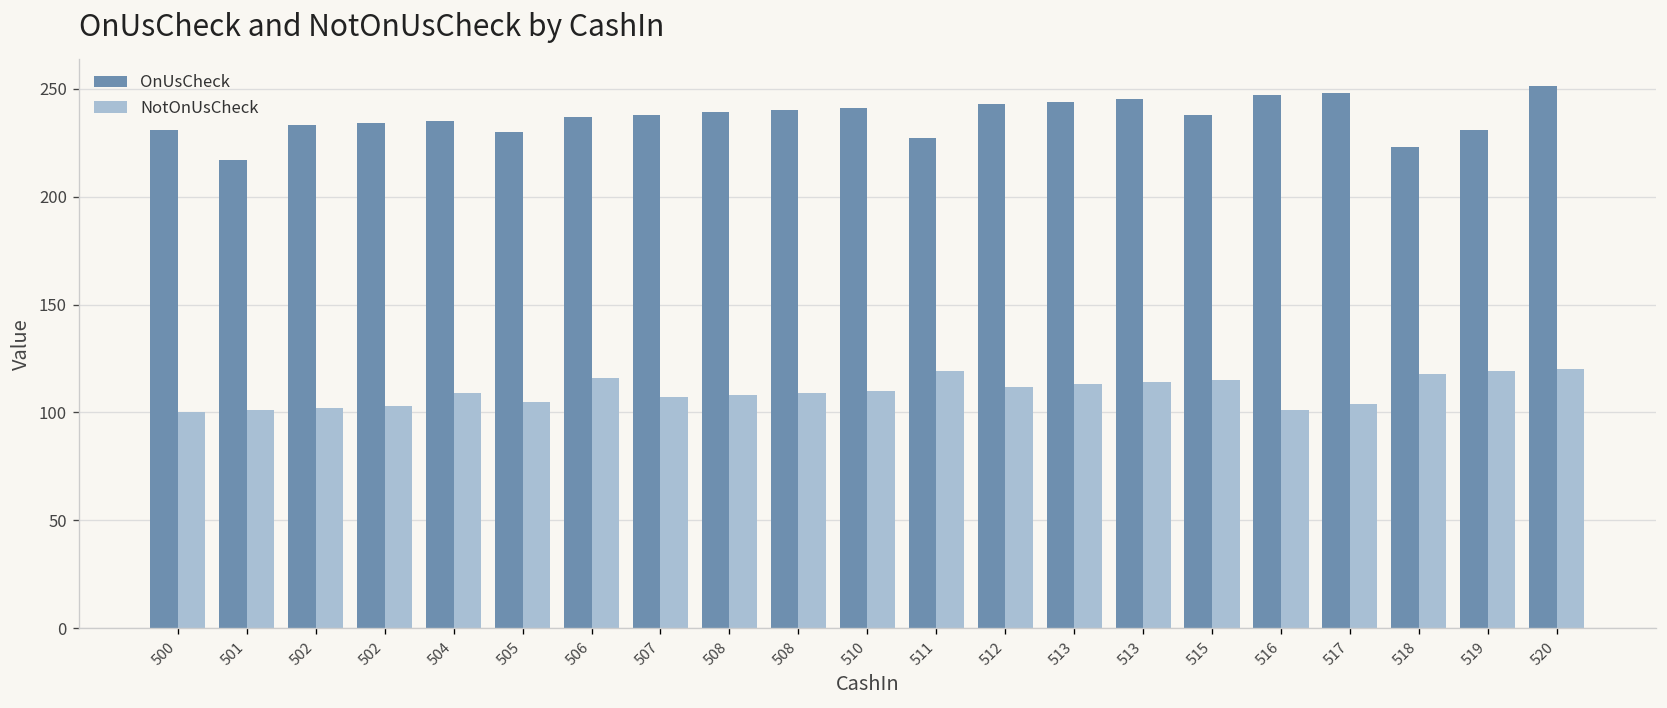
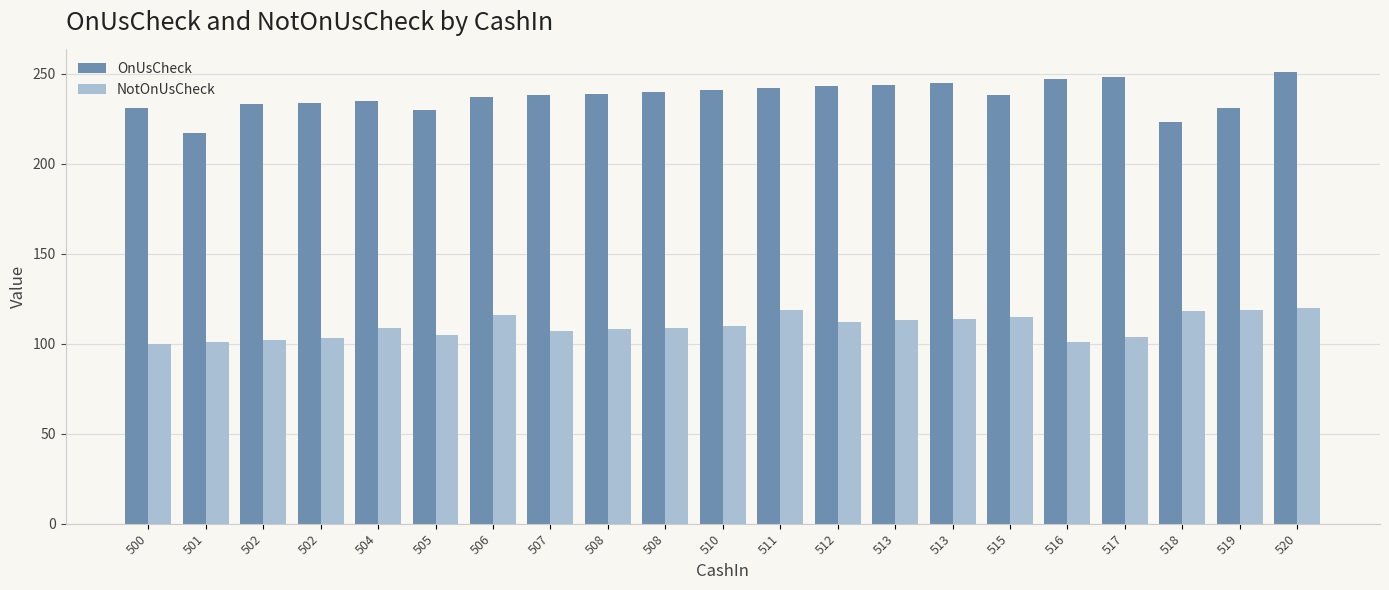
OnUsCheck, 511: 227 -> 242
